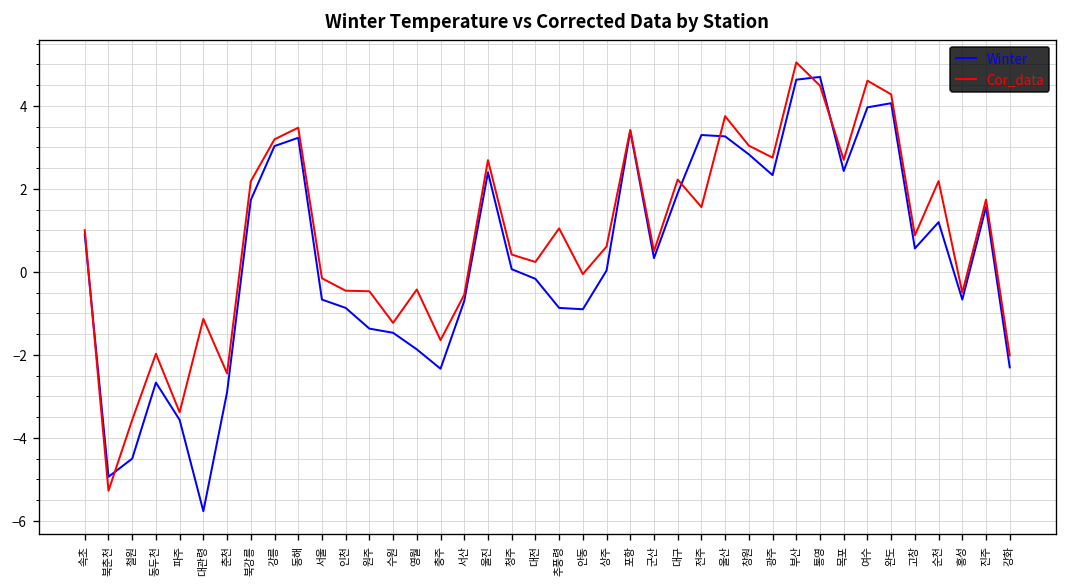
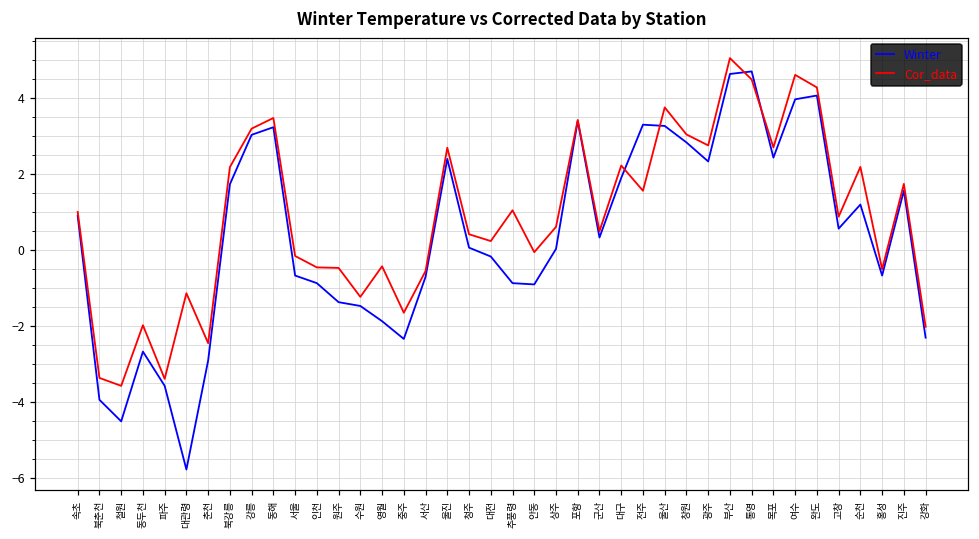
Winter, 북춘천: -4.9 -> -3.9
Cor_data, 북춘천: -5.3 -> -3.4
